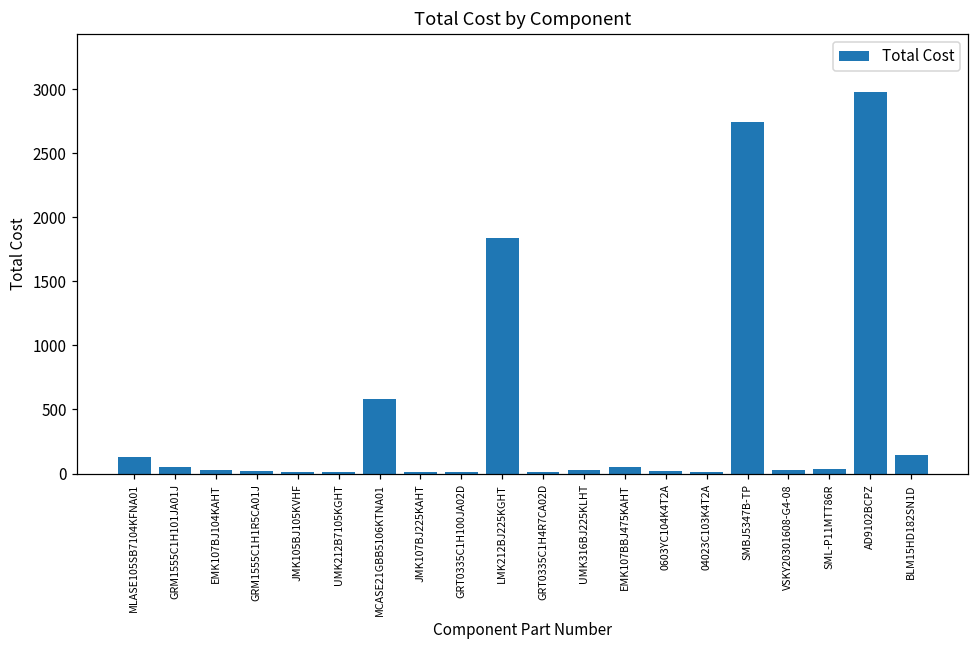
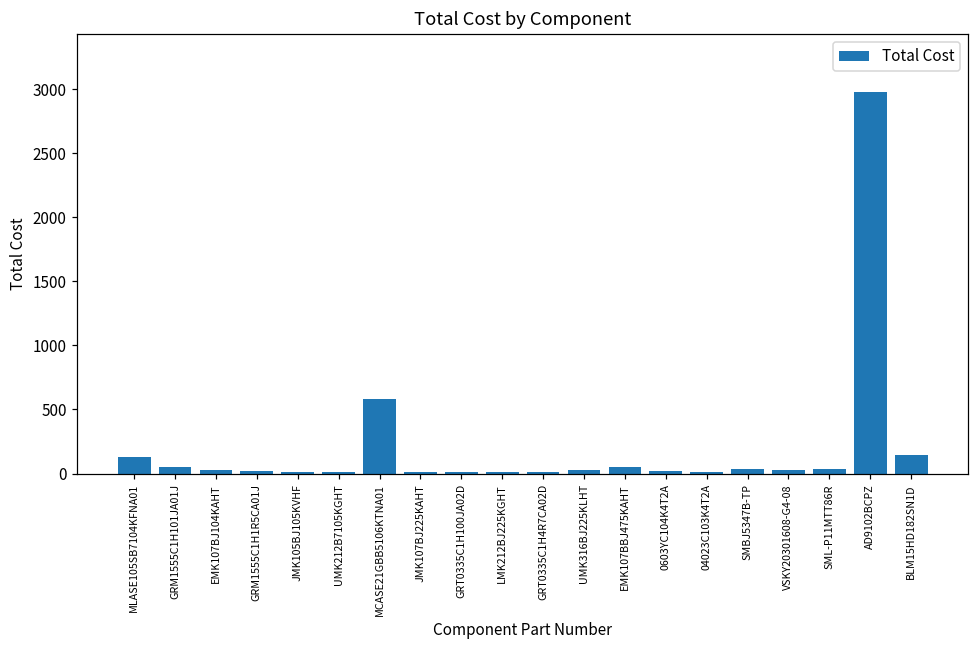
LMK212BJ225KGHT: 1840 -> 10
SMBJ5347B-TP: 2750 -> 30
